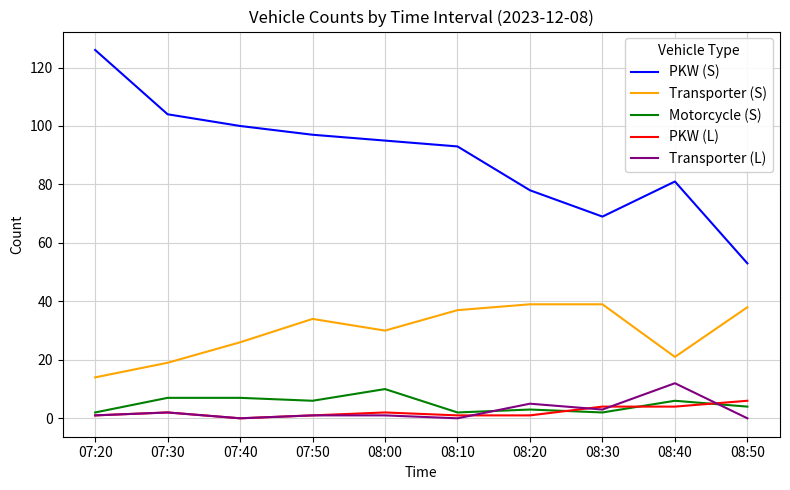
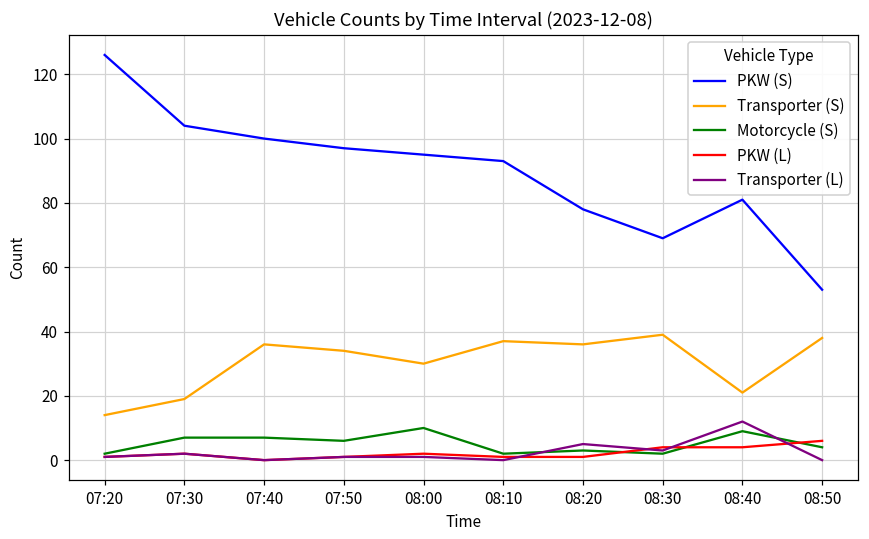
Transporter (S), 07:40: 26 -> 36
Transporter (S), 08:20: 39 -> 36
Motorcycle (S), 08:40: 6 -> 9
